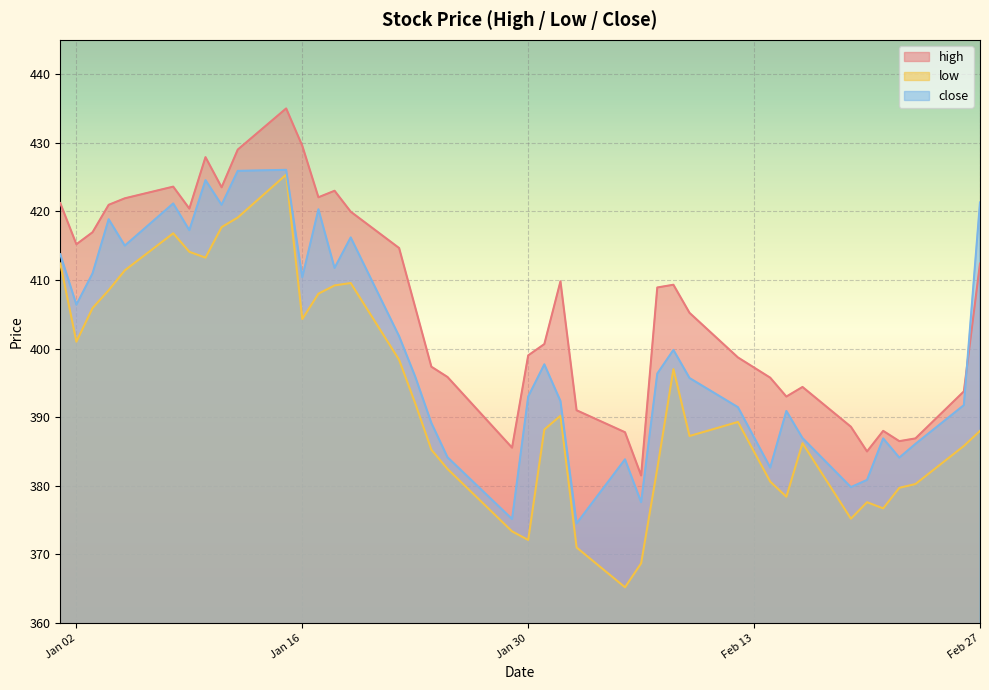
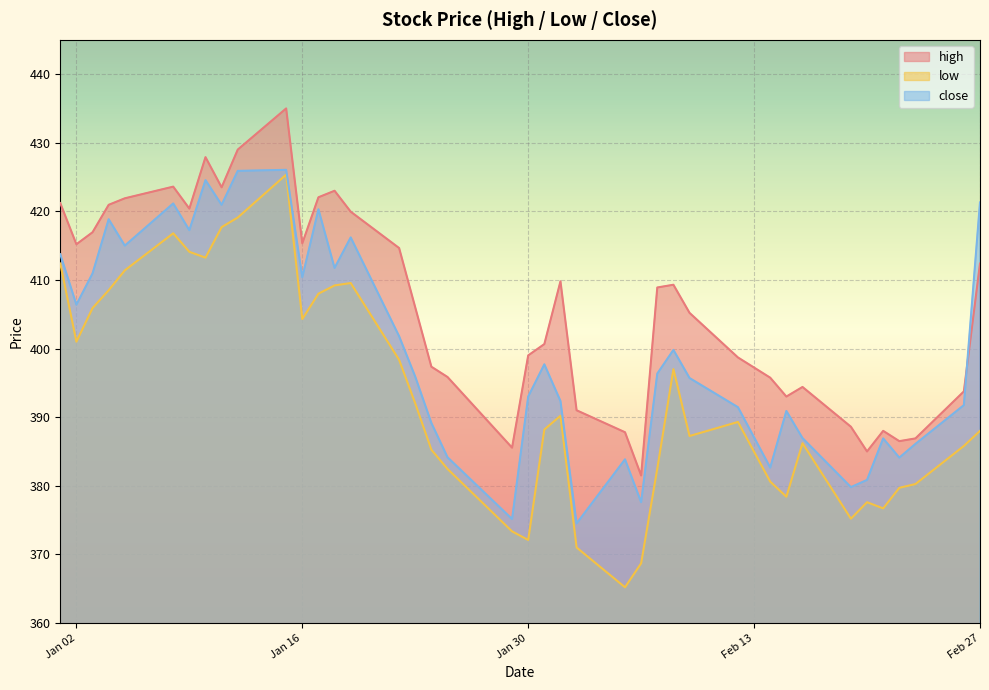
high, Jan 16: 430 -> 415
